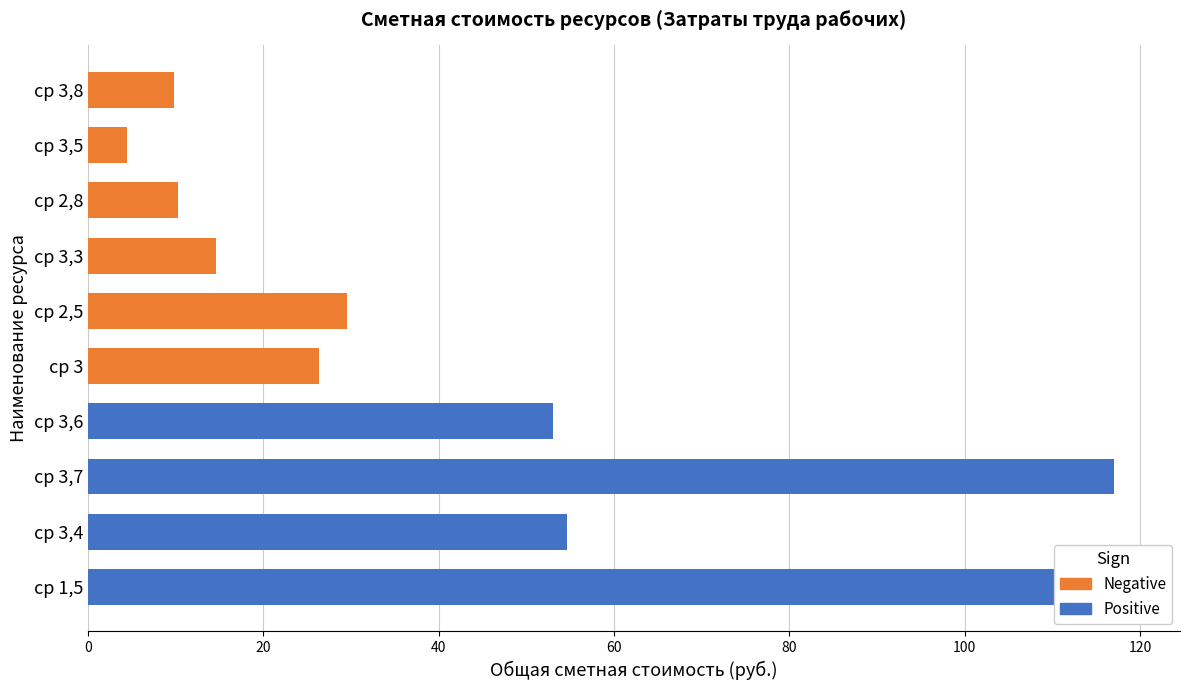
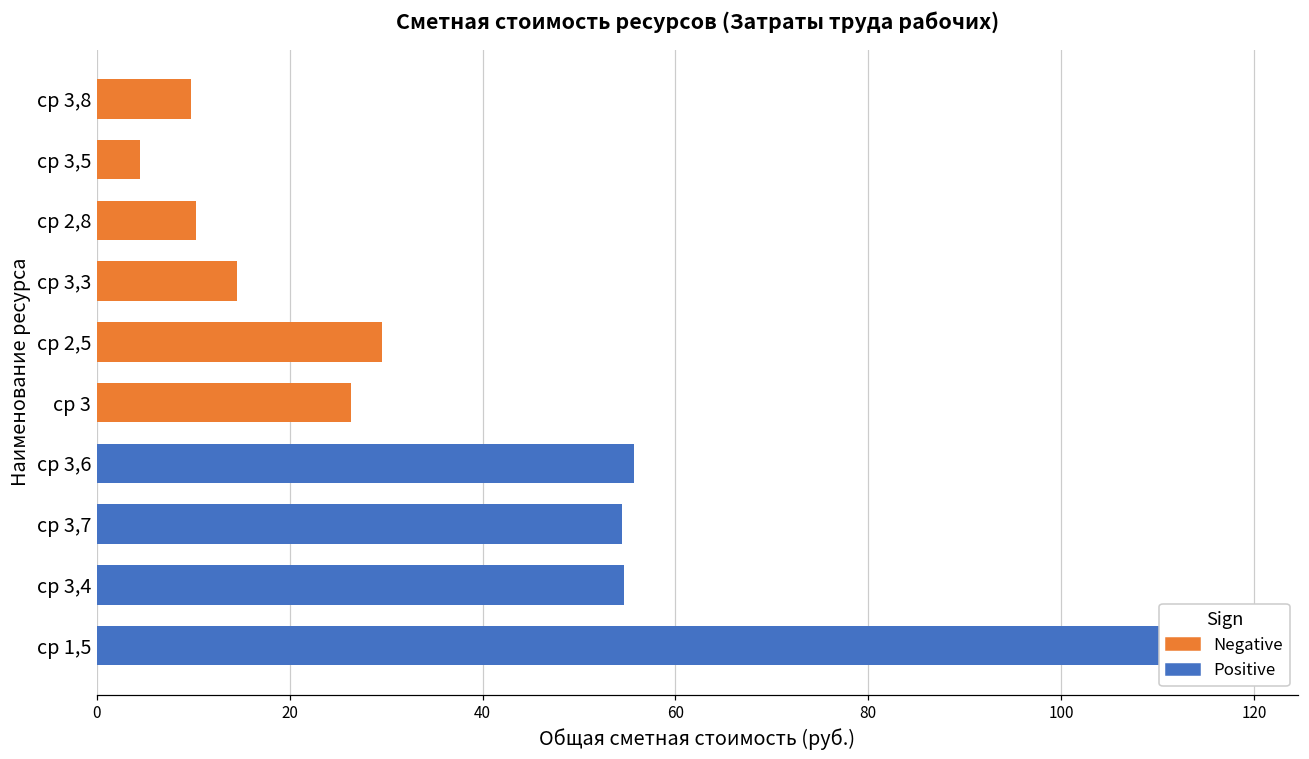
Positive, ср 3,6: 53 -> 56
Positive, ср 3,7: 117 -> 54
